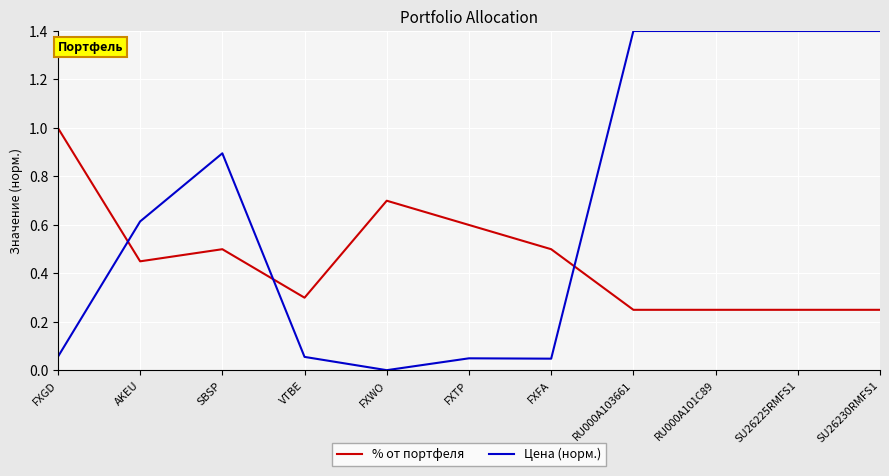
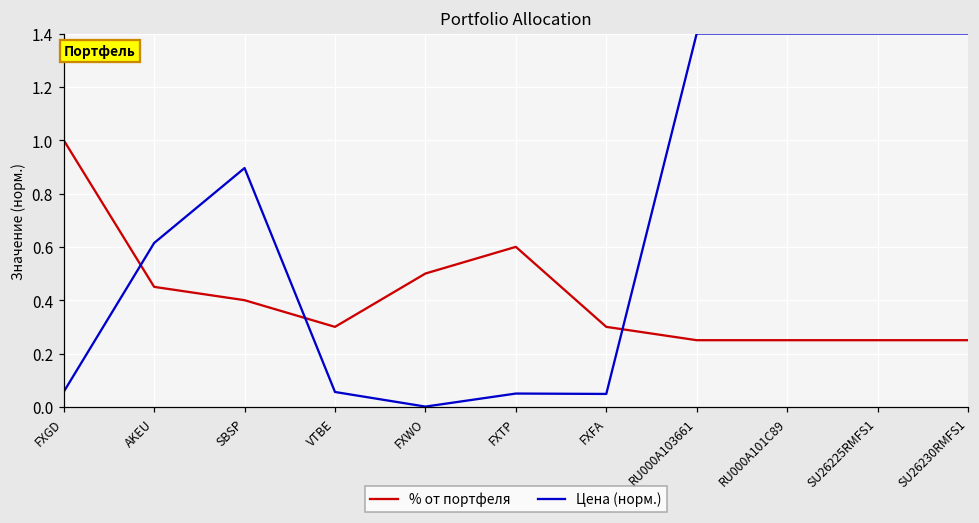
% от портфеля, SBSP: 0.50 -> 0.40
% от портфеля, FXWO: 0.70 -> 0.50
% от портфеля, FXFA: 0.50 -> 0.30
